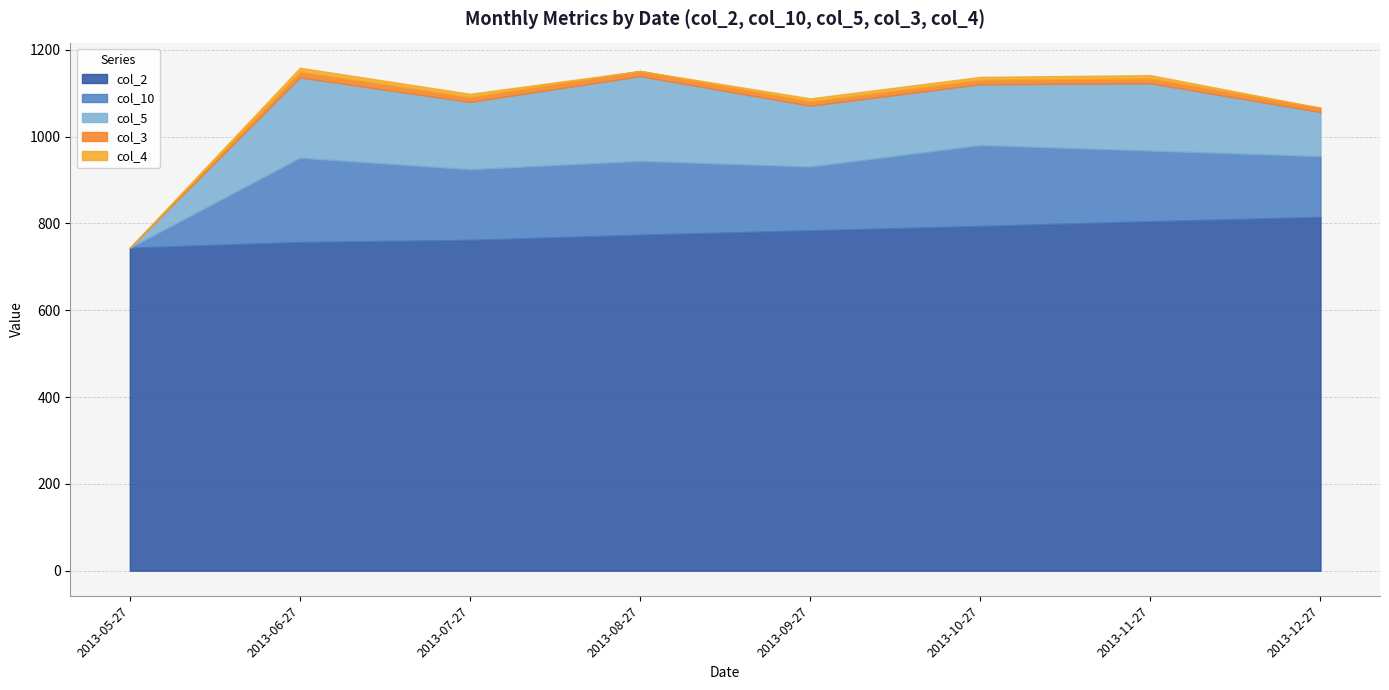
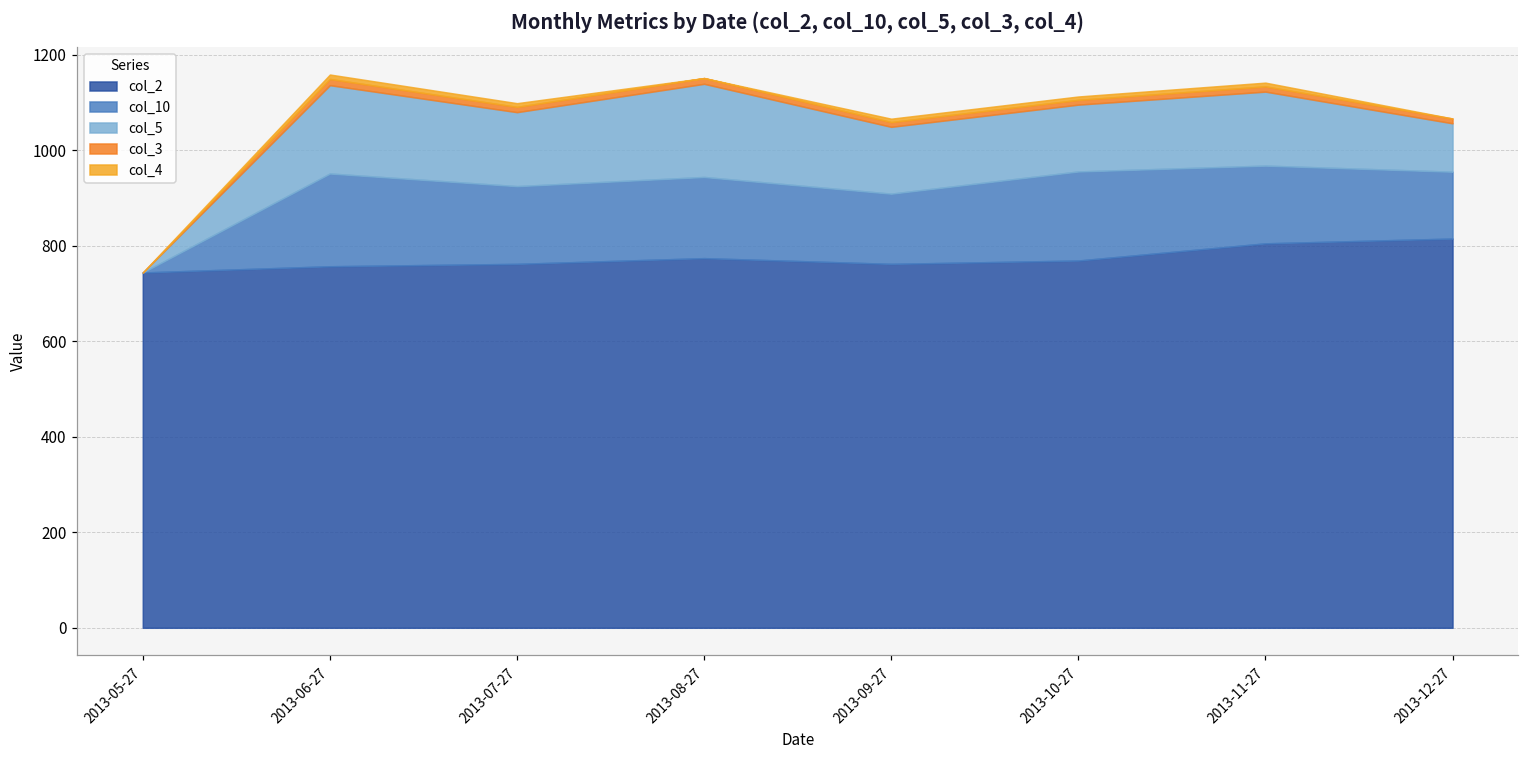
col_2, 2013-09-27: 780 -> 760
col_2, 2013-10-27: 790 -> 770
